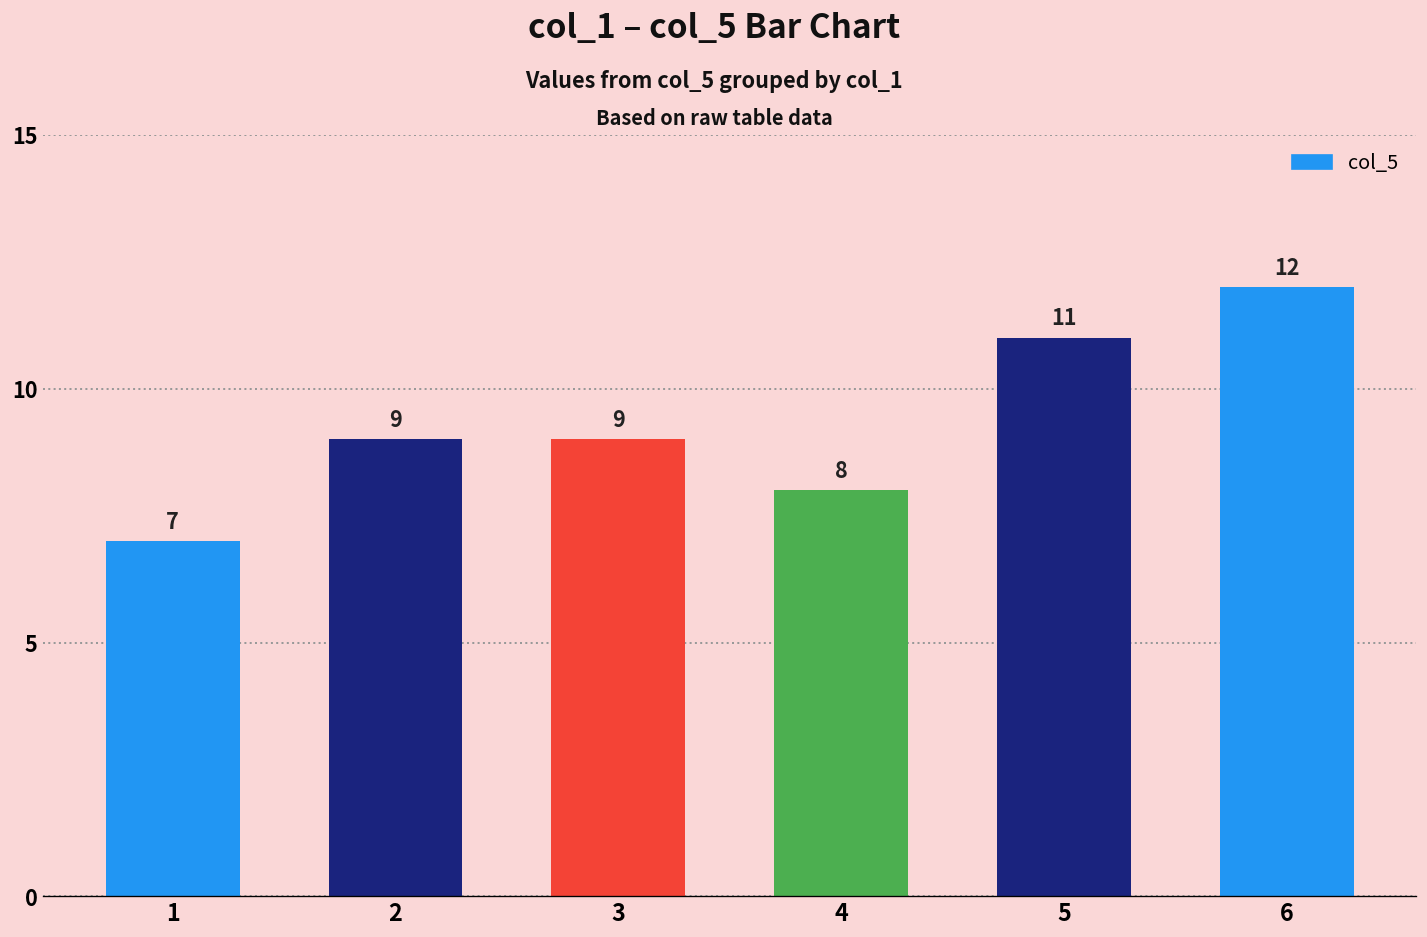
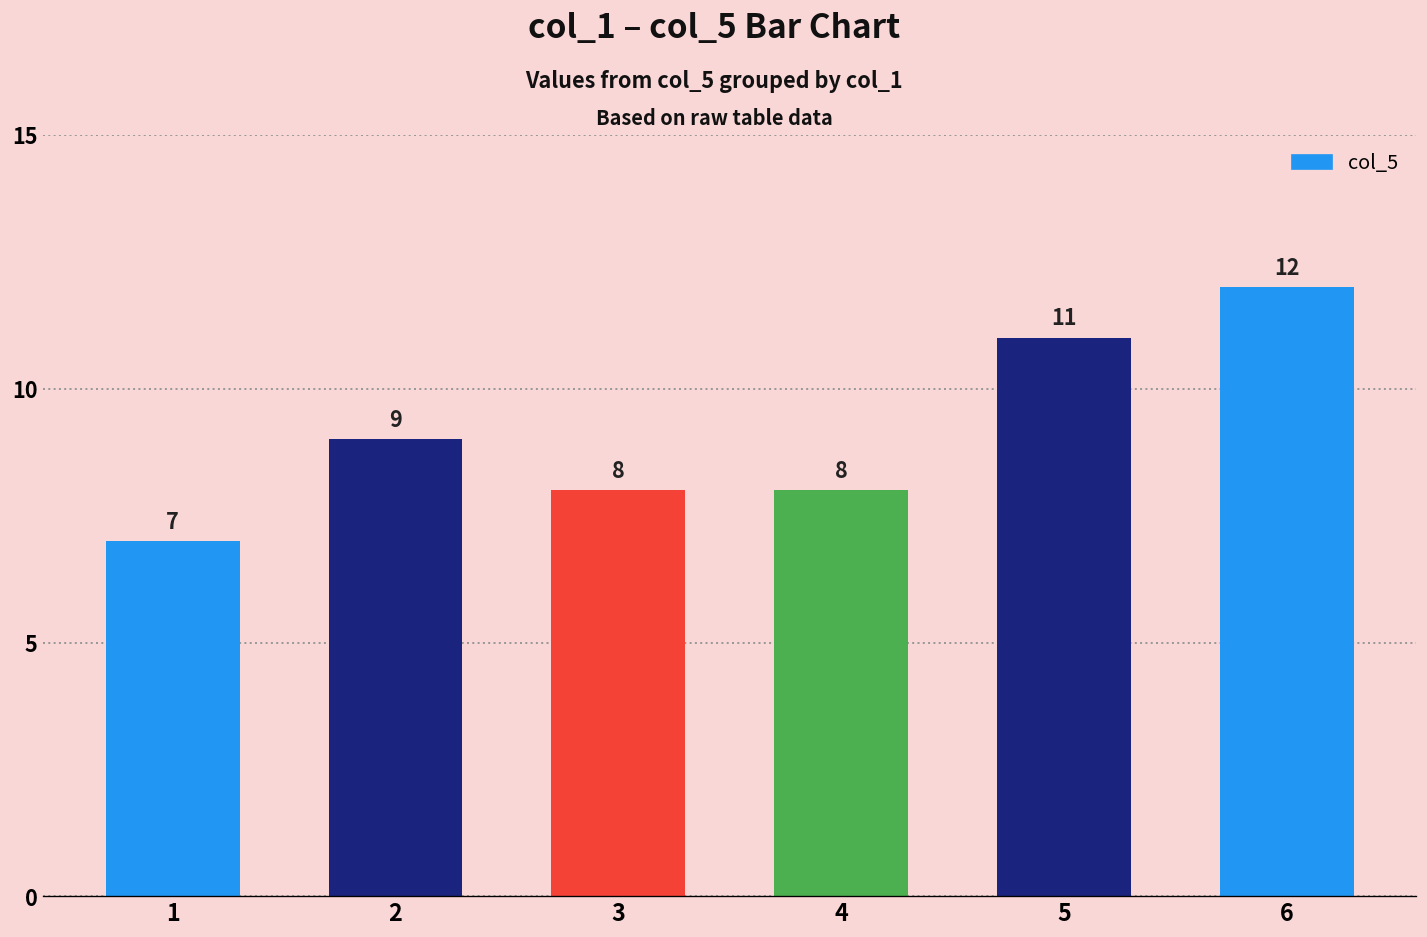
3: 9 -> 8
